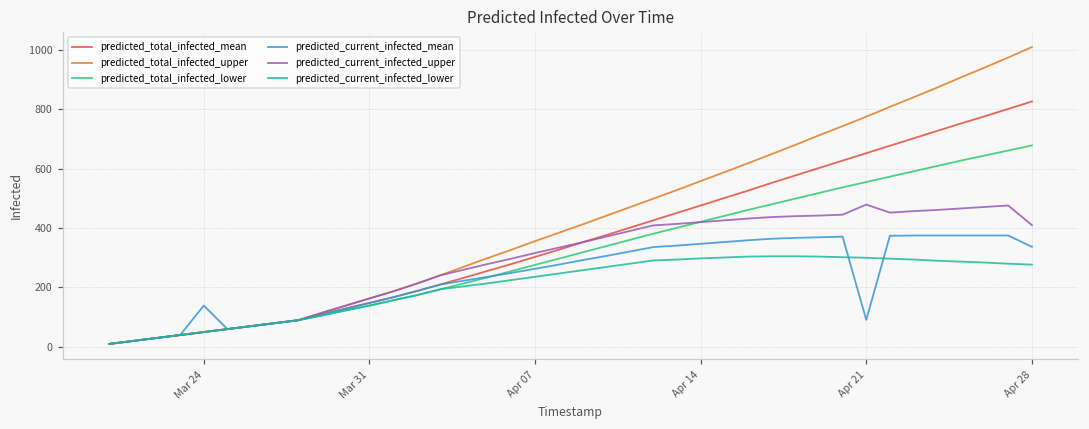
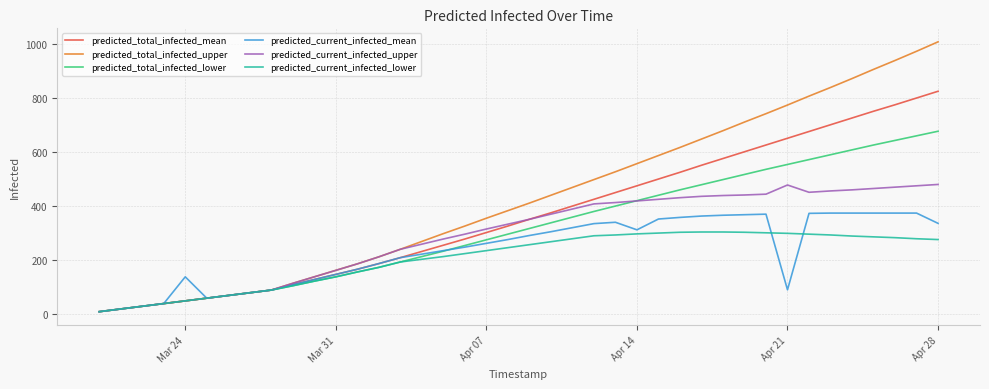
predicted_current_infected_mean, Apr 14: 350 -> 310
predicted_current_infected_upper, Apr 28: 410 -> 480
